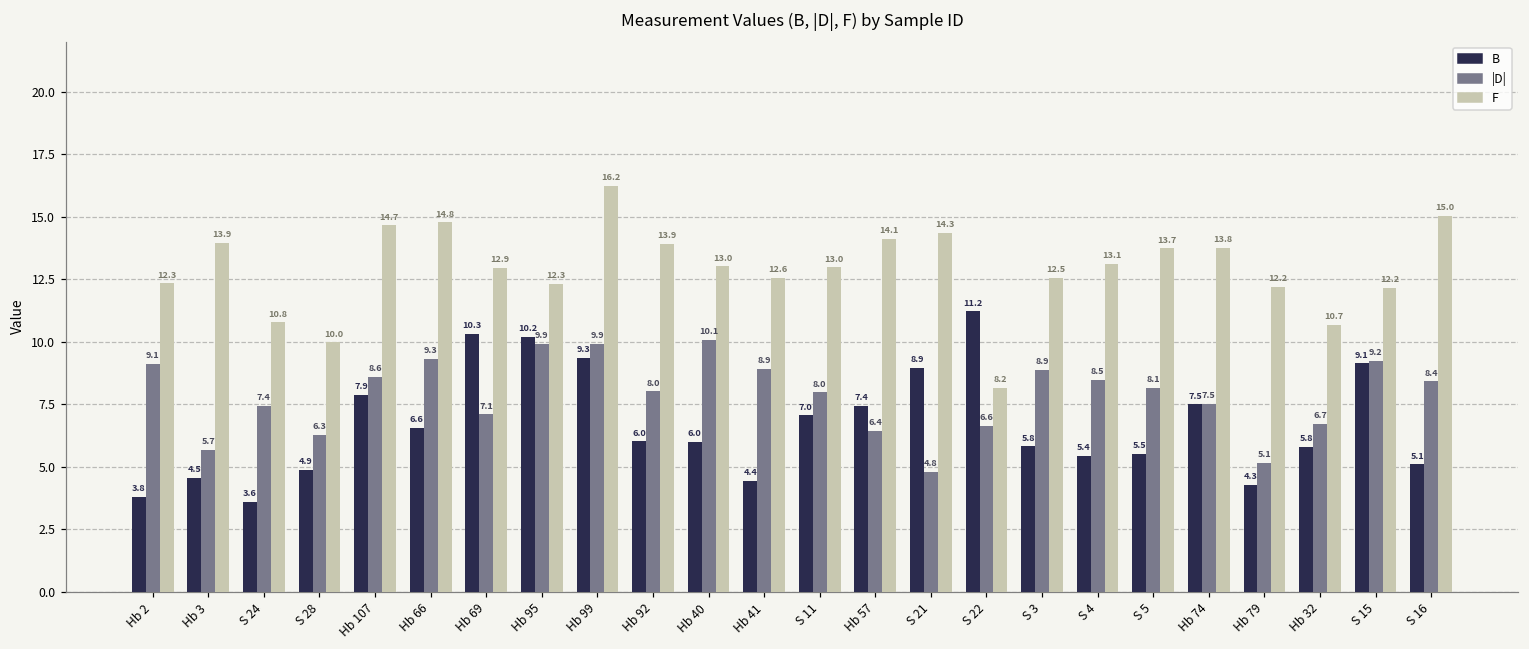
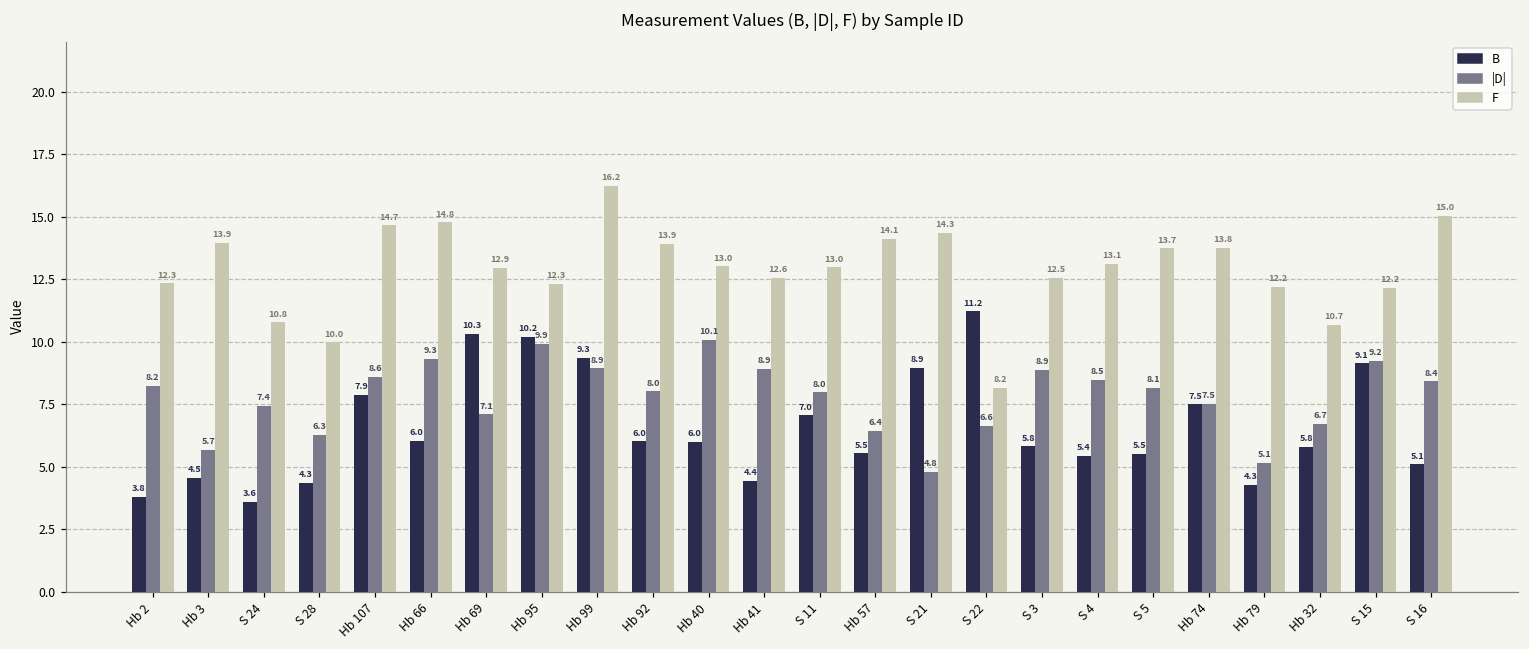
|D|, Hb 2: 9.1 -> 8.2
B, S 28: 4.9 -> 4.3
B, Hb 66: 6.6 -> 6.0
|D|, Hb 99: 9.9 -> 8.9
B, Hb 57: 7.4 -> 5.5
